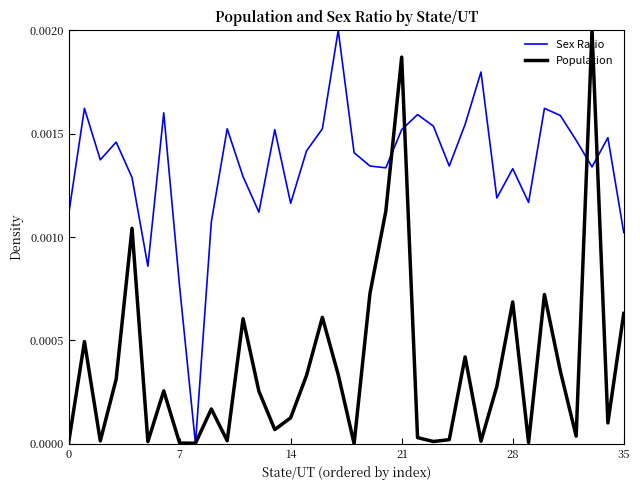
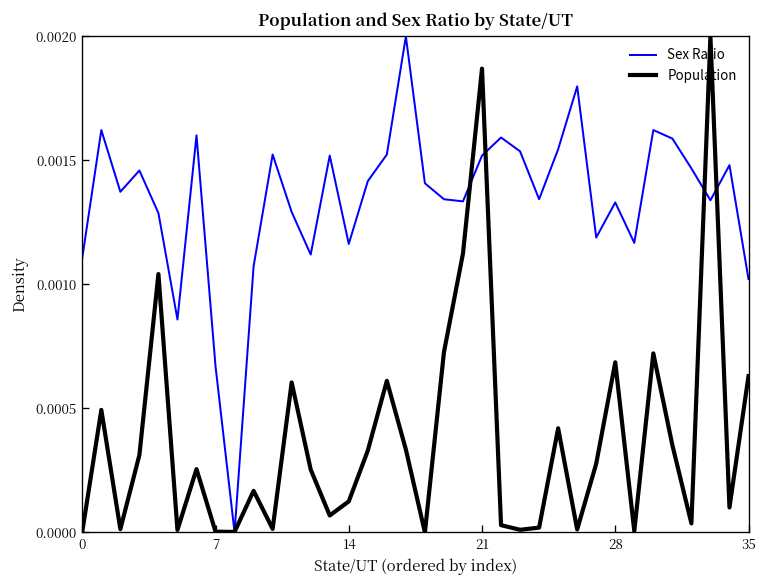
Sex Ratio, 7: 0.00076 -> 0.00067
